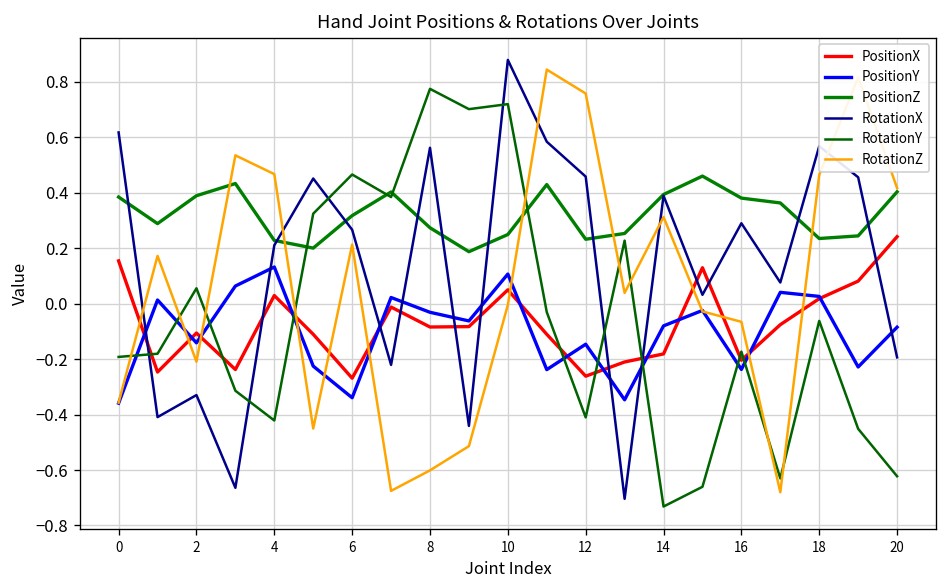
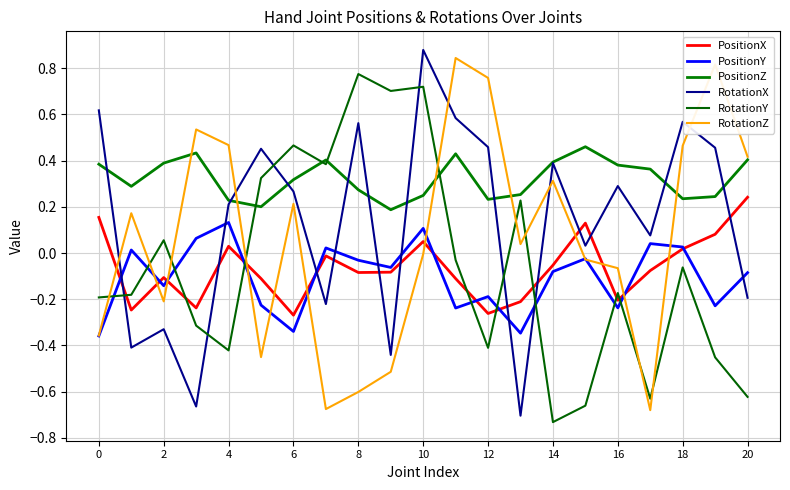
PositionY, 12: -0.15 -> -0.19
PositionX, 14: -0.18 -> -0.05
